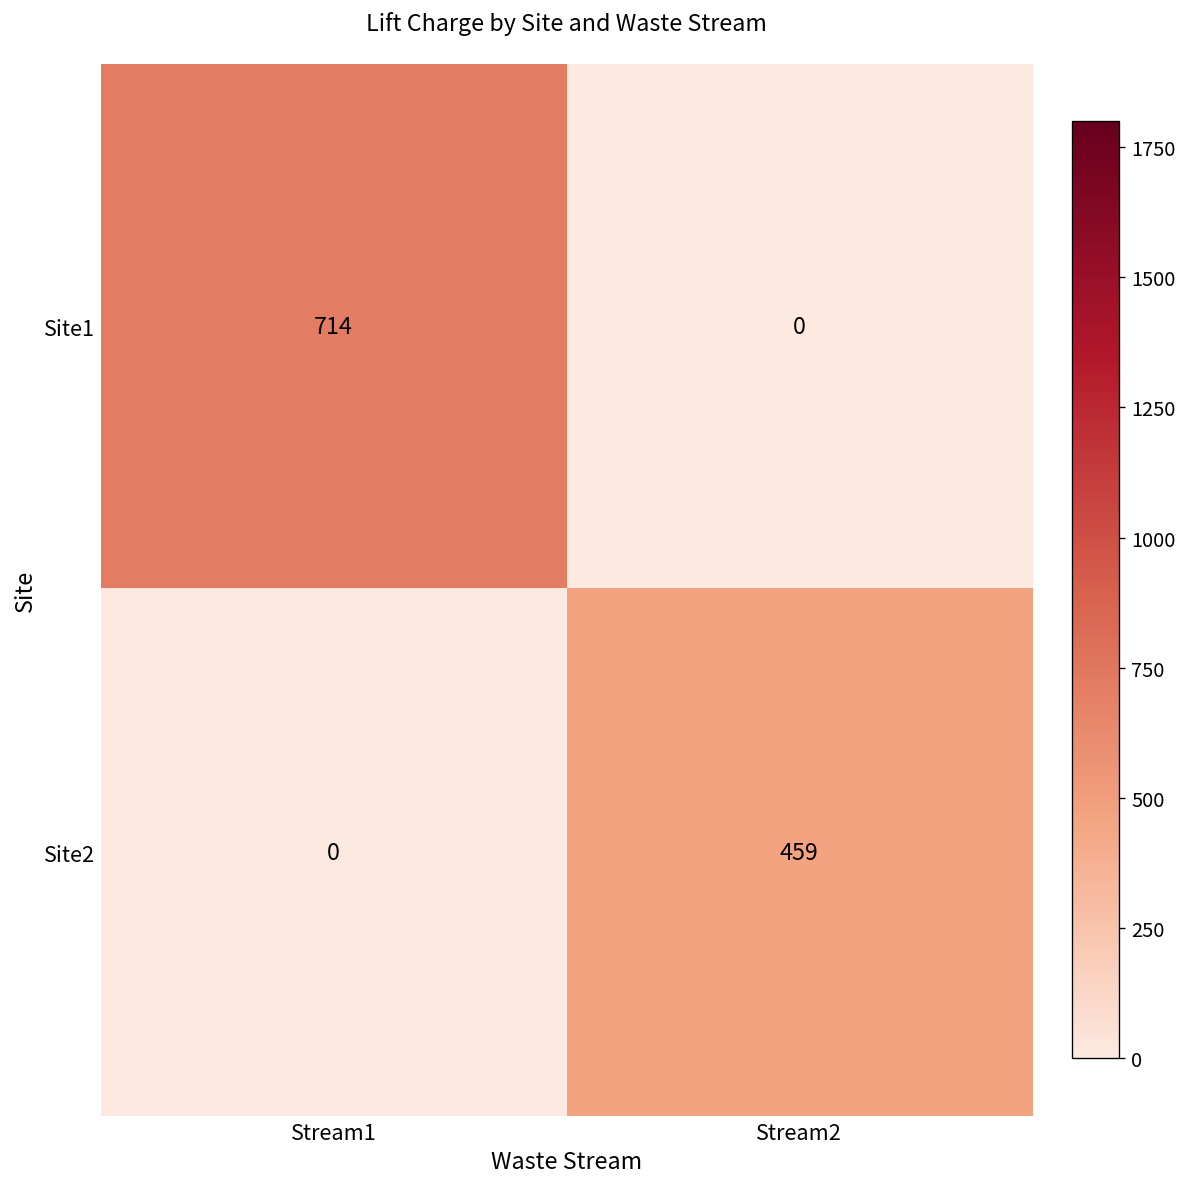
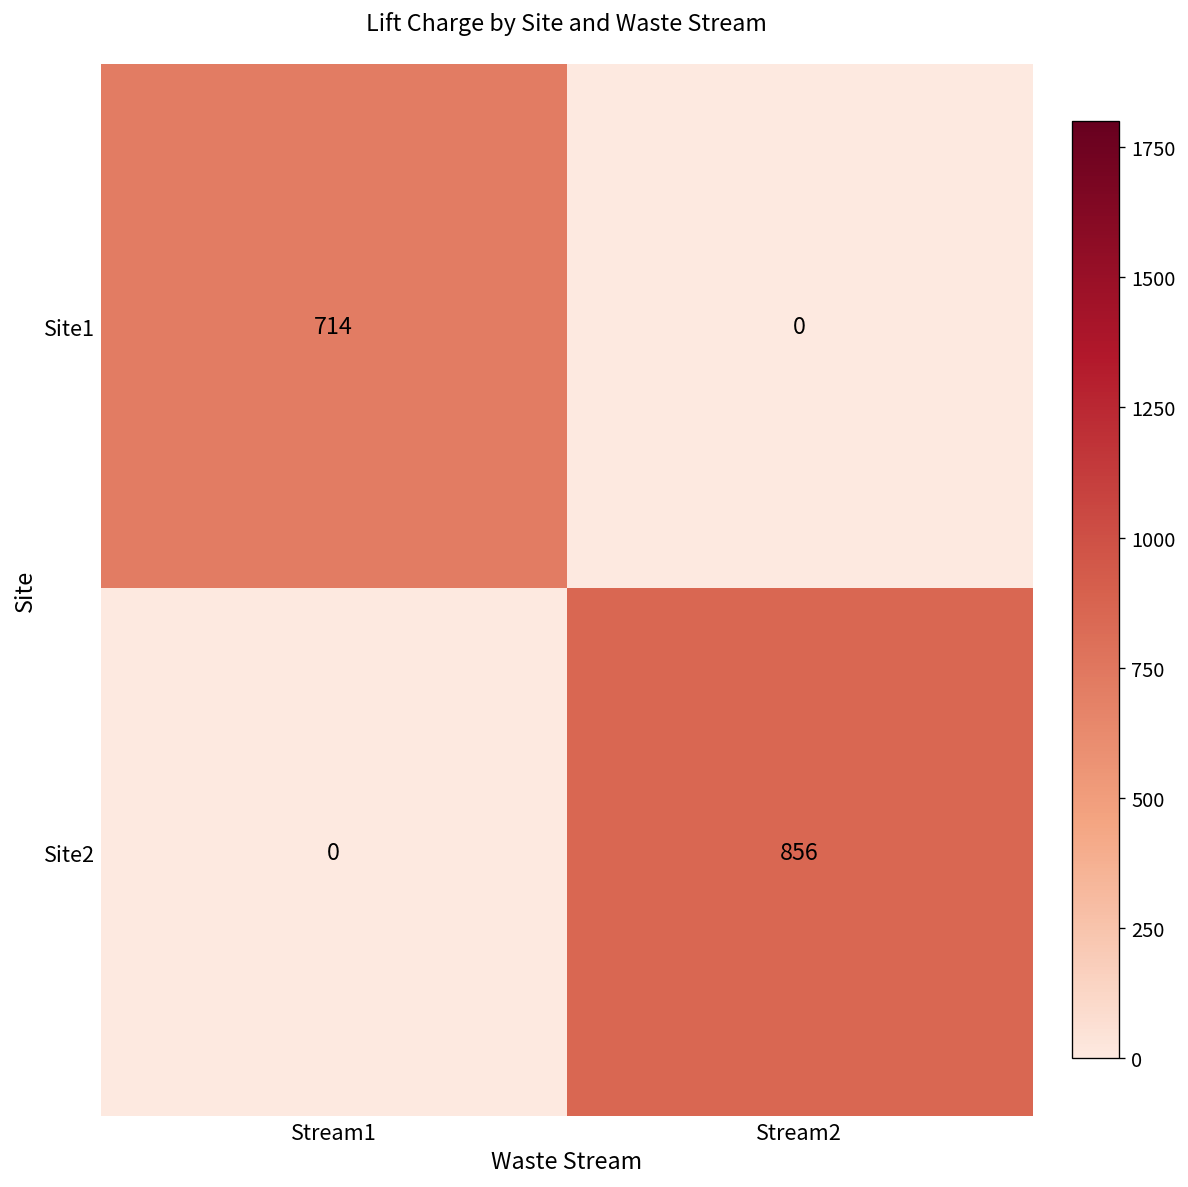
Site2, Stream2: 459 -> 856
